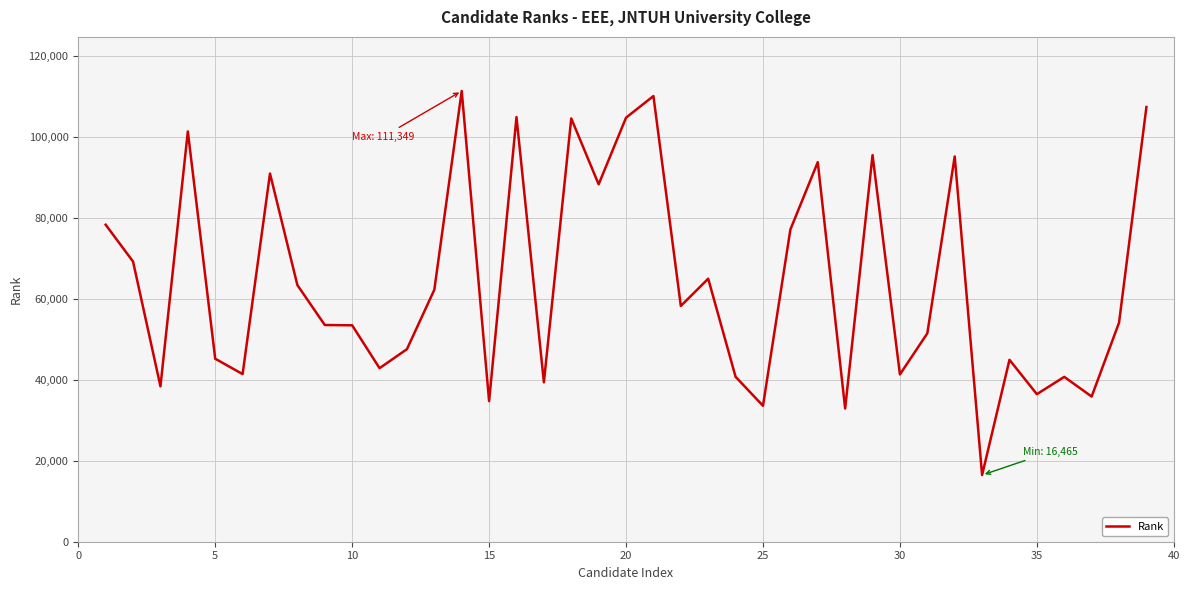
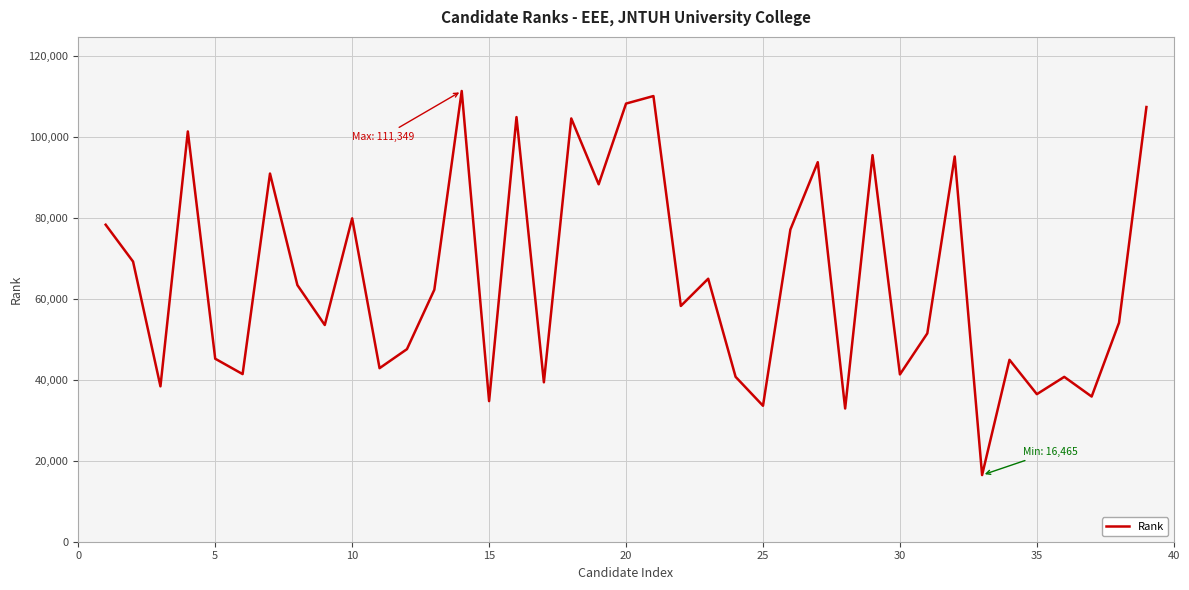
10: 53,000 -> 80,000
20: 105,000 -> 108,000
